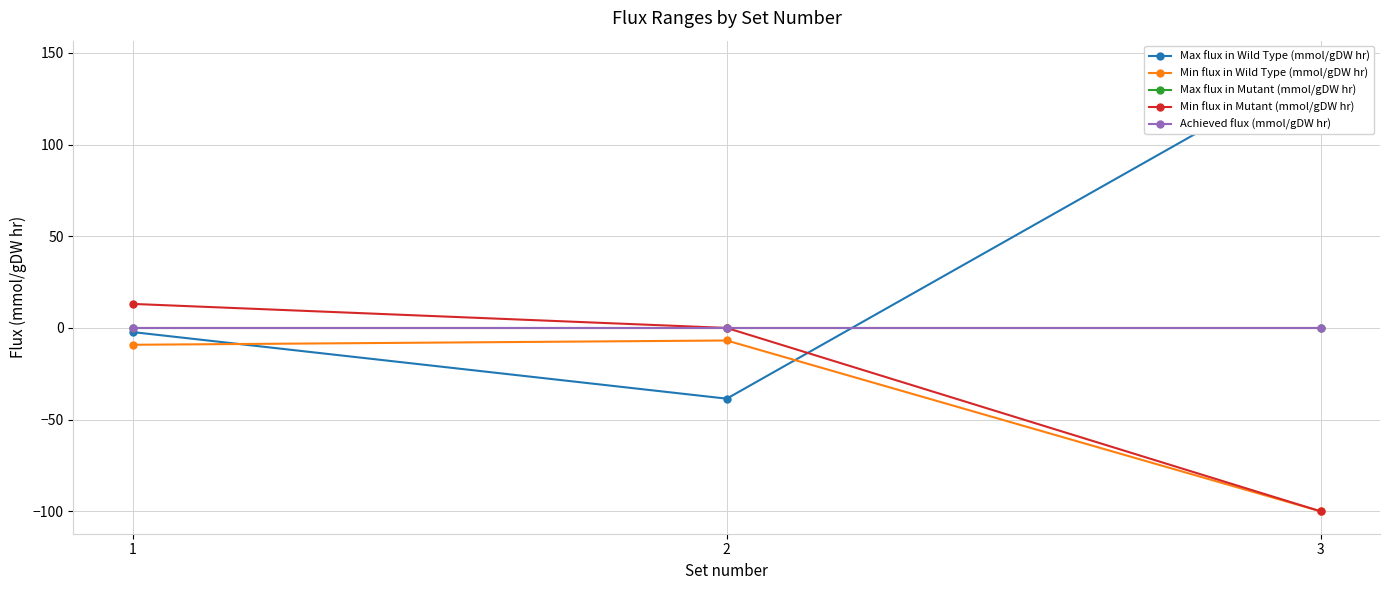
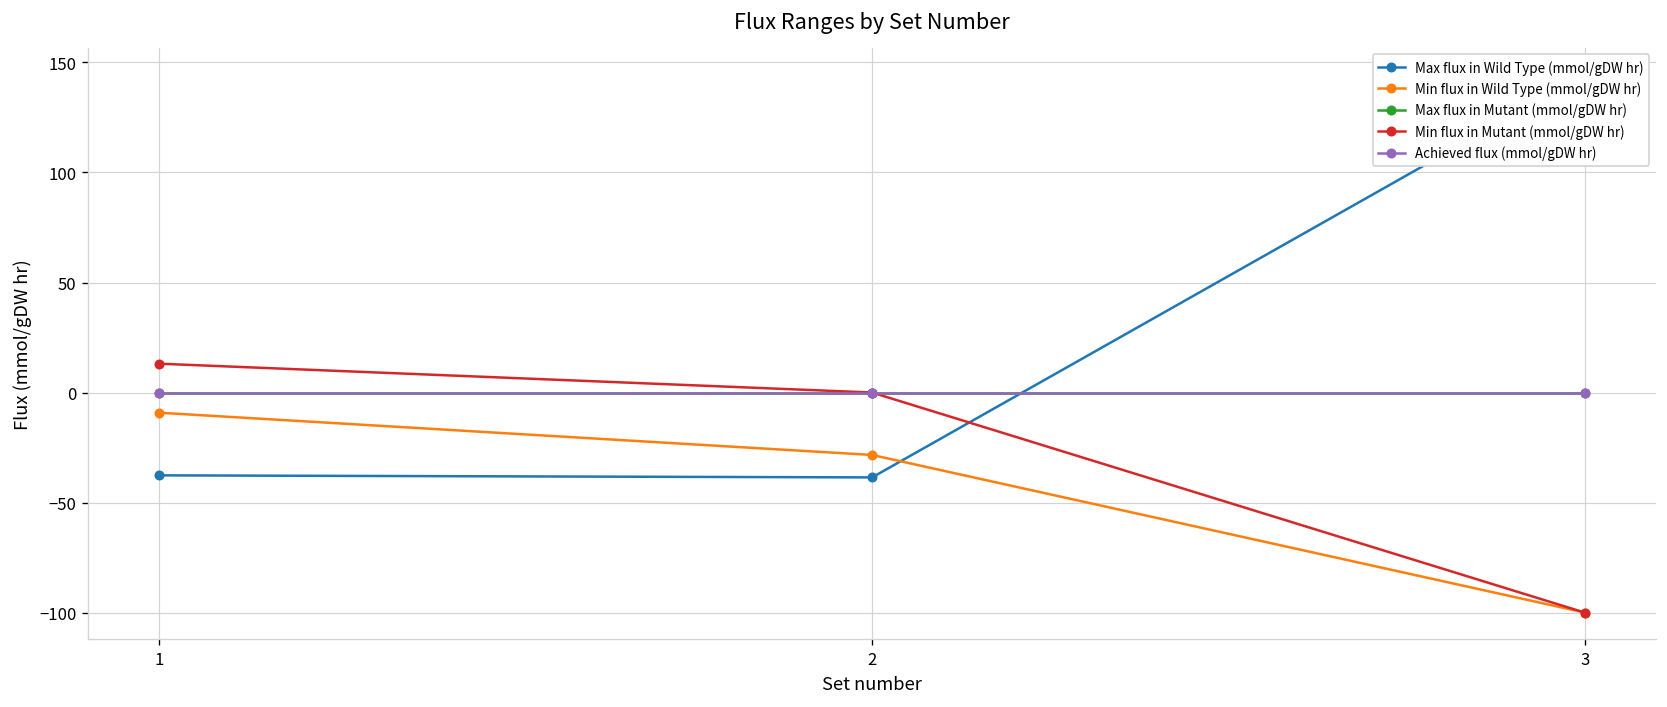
Max flux in Wild Type (mmol/gDW hr), 1: -2 -> -38
Min flux in Wild Type (mmol/gDW hr), 2: -7 -> -28
